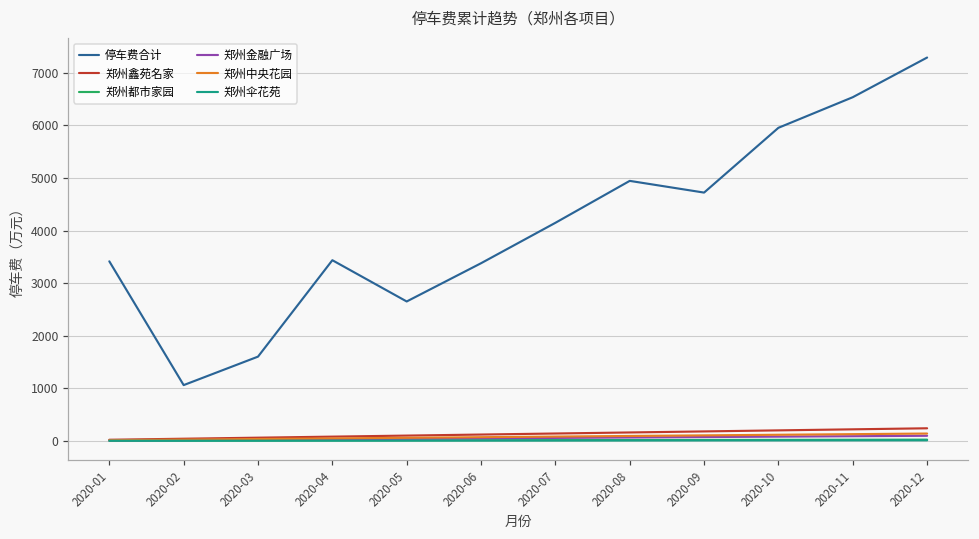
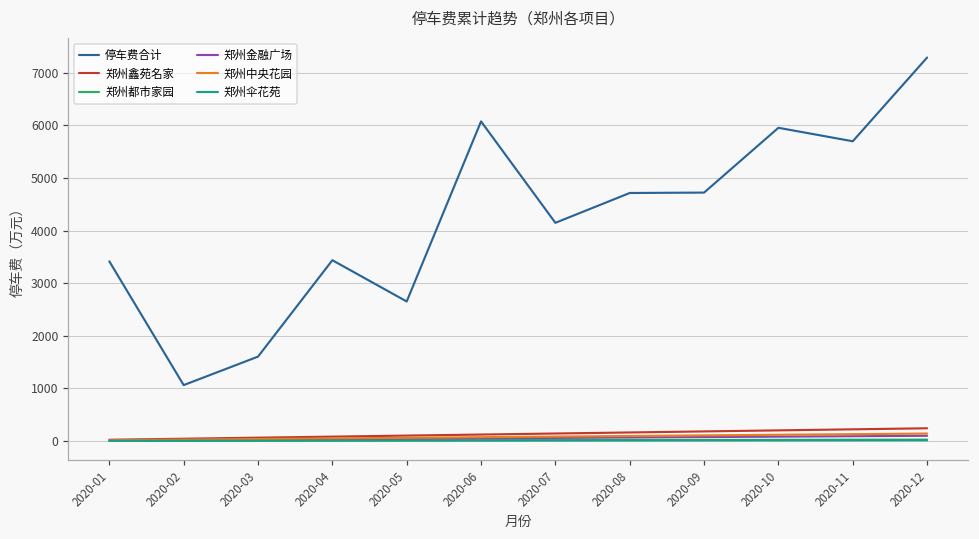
停车费合计, 2020-06: 3400 -> 6100
停车费合计, 2020-08: 4900 -> 4700
停车费合计, 2020-11: 6500 -> 5700
